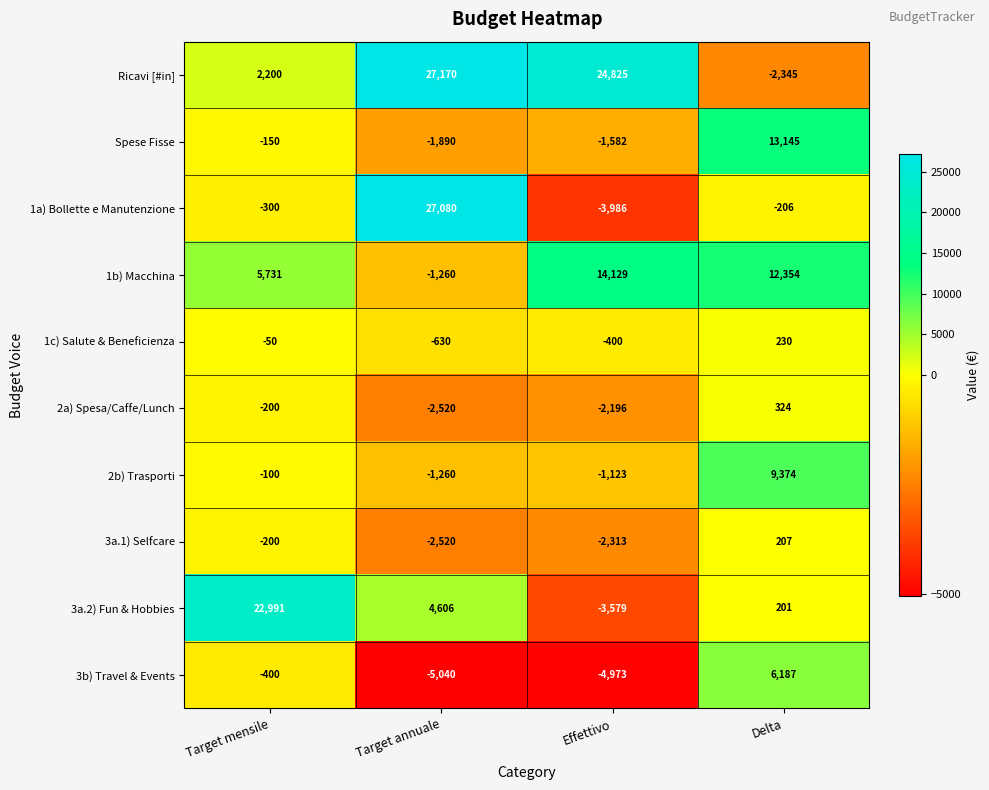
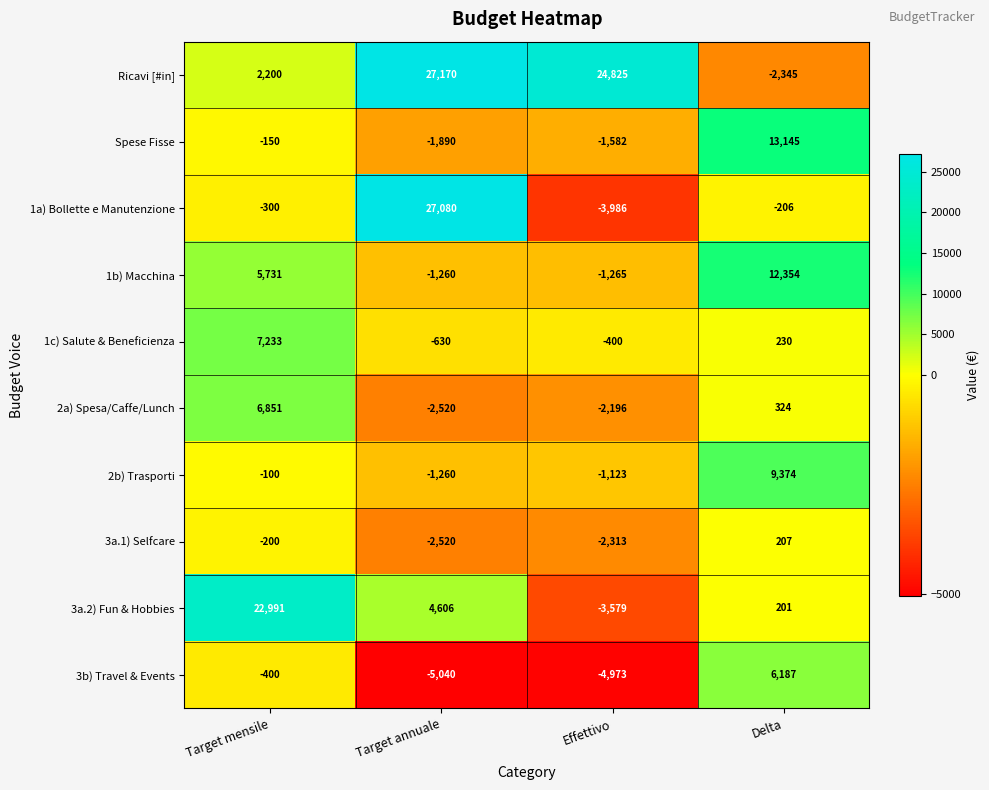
1b) Macchina, Effettivo: 14,129 -> -1,265
1c) Salute & Beneficienza, Target mensile: -50 -> 7,233
2a) Spesa/Caffe/Lunch, Target mensile: -200 -> 6,851
